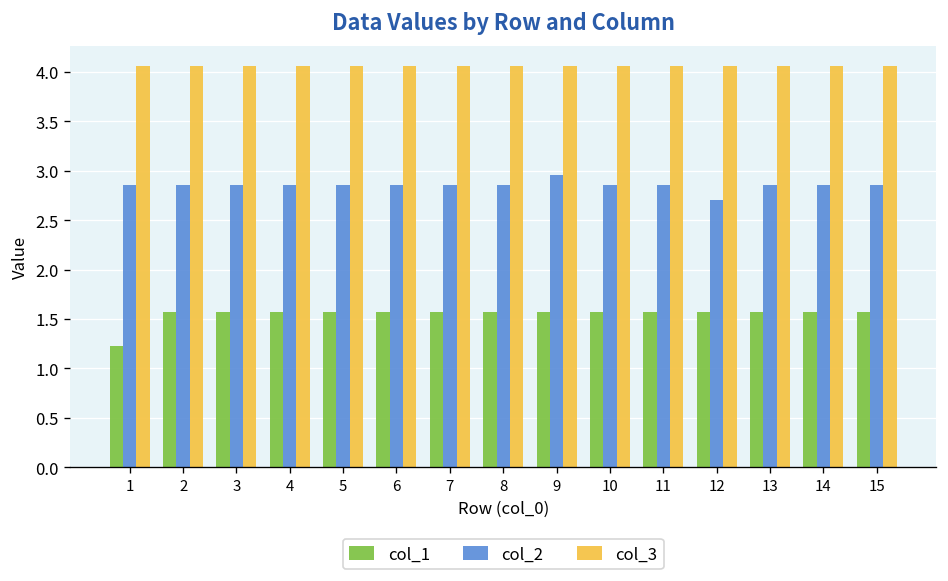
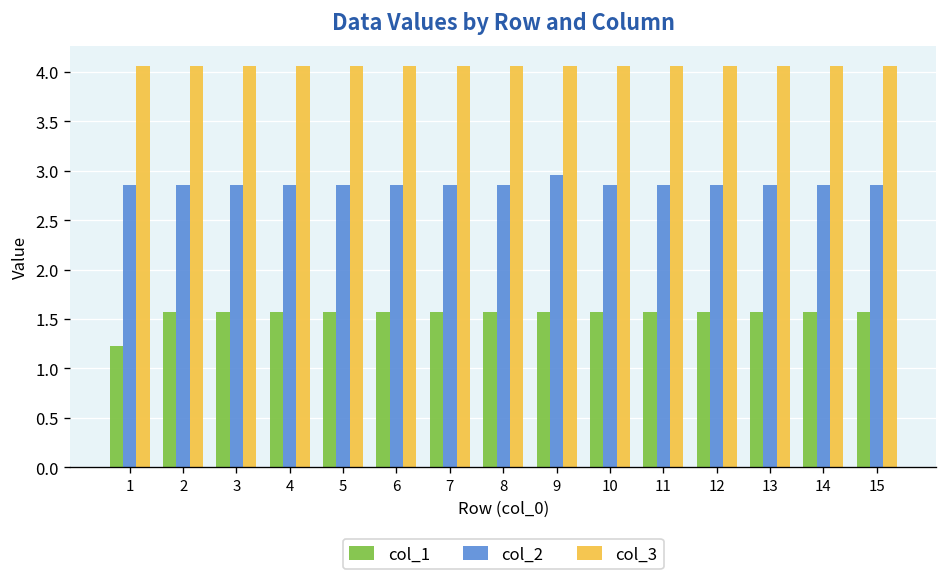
col_2, 12: 2.7 -> 2.9
